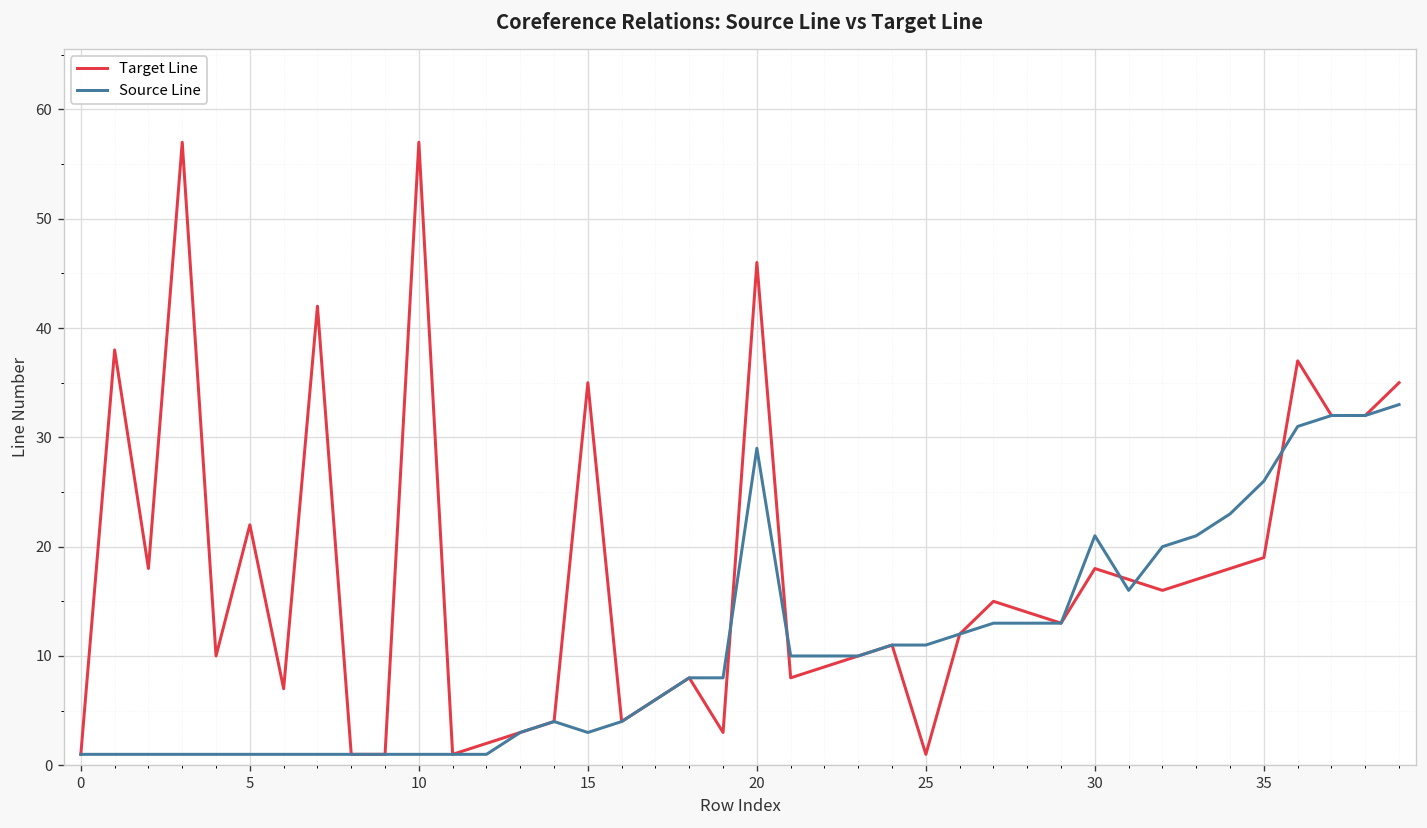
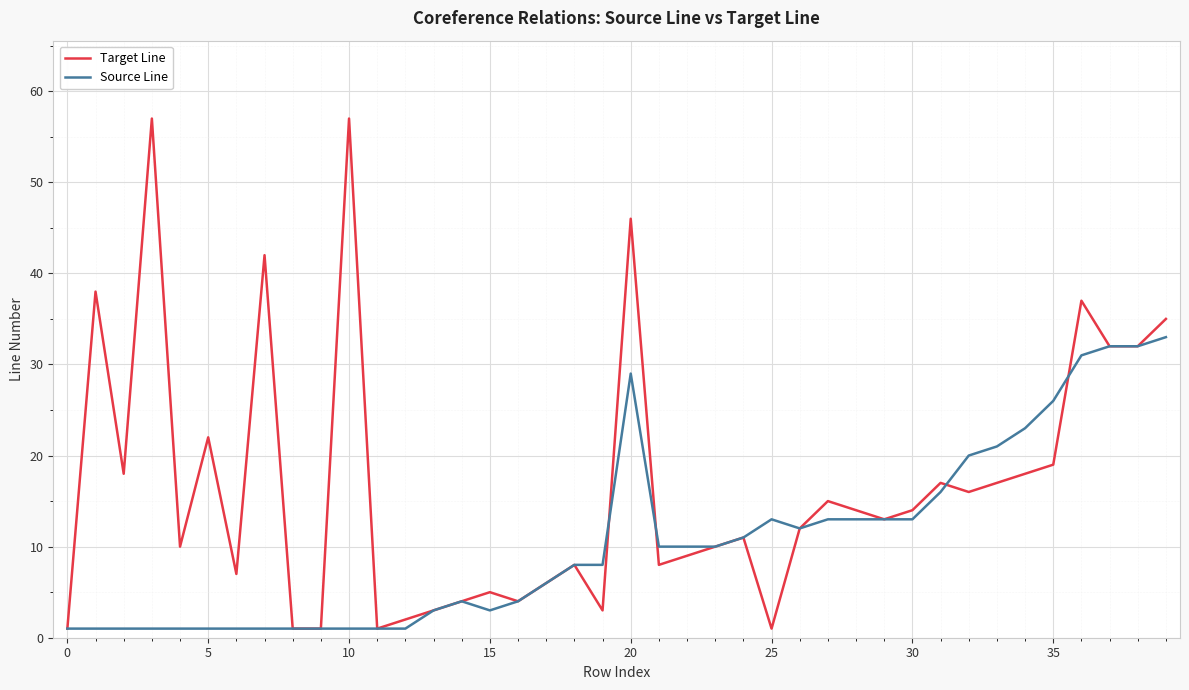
Target Line, 15: 35 -> 5
Source Line, 25: 11 -> 13
Target Line, 30: 18 -> 14
Source Line, 30: 21 -> 13
